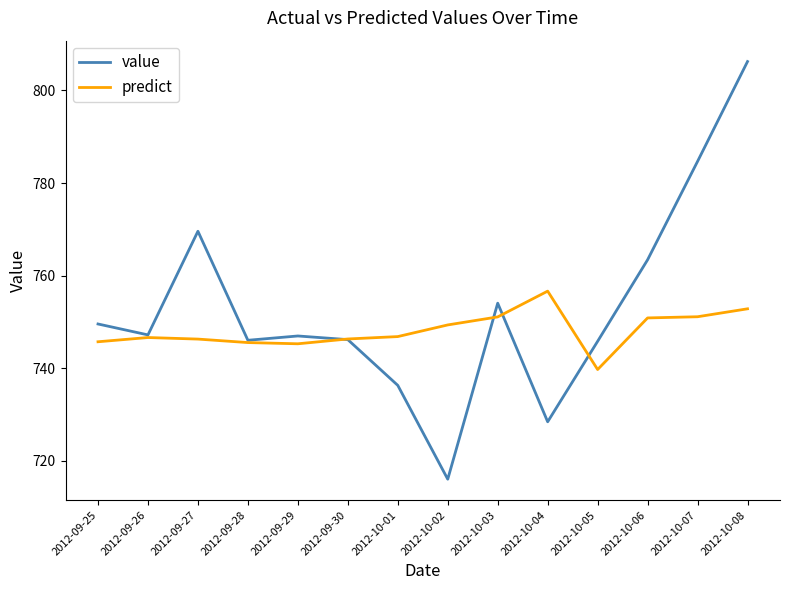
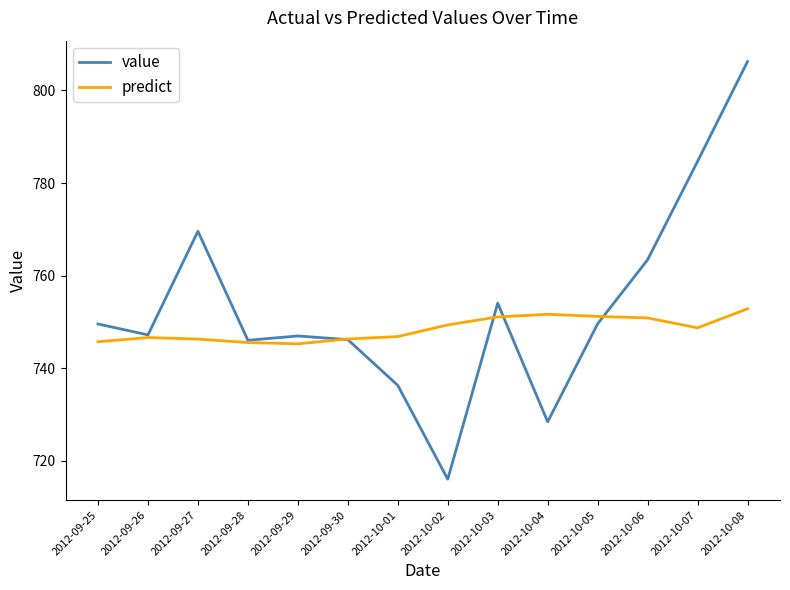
predict, 2012-10-04: 757 -> 752
value, 2012-10-05: 746 -> 750
predict, 2012-10-05: 740 -> 751
predict, 2012-10-07: 751 -> 749
